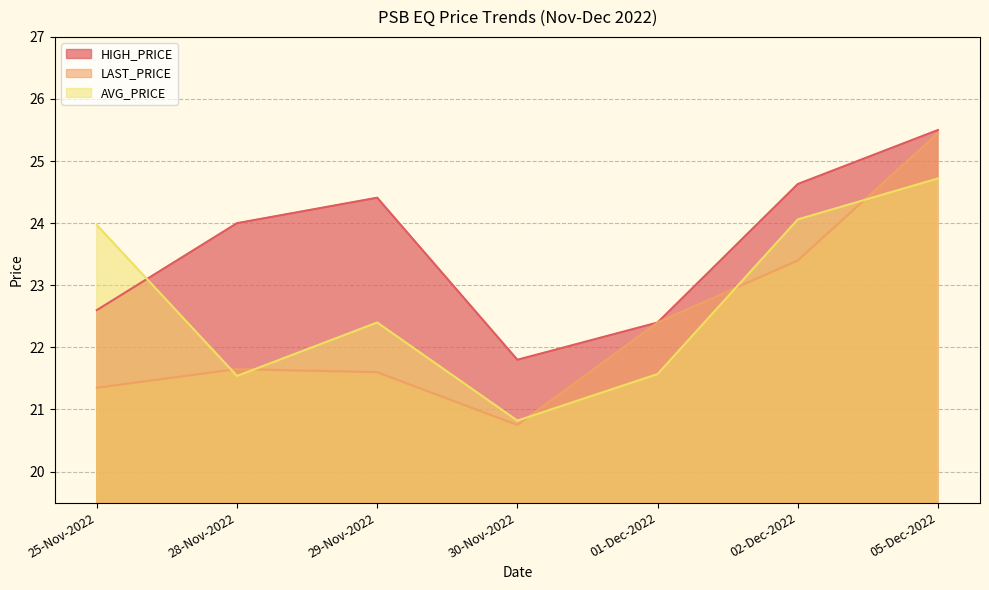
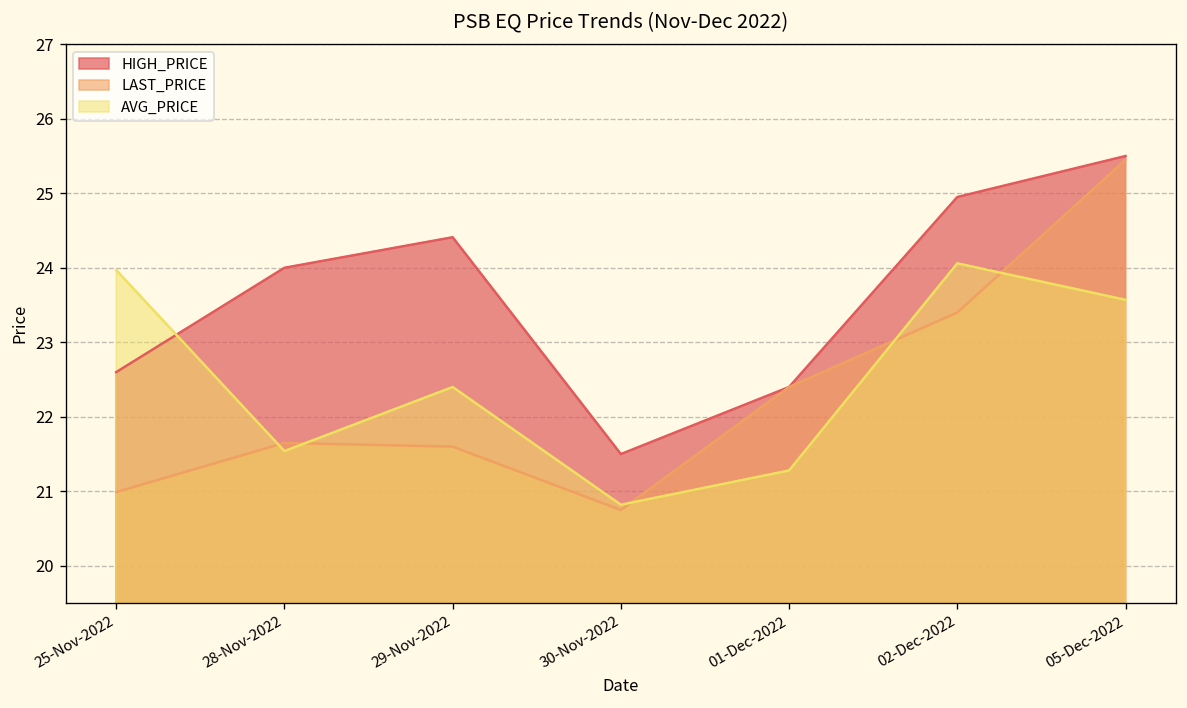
LAST_PRICE, 25-Nov-2022: 21.4 -> 21.0
HIGH_PRICE, 30-Nov-2022: 21.8 -> 21.5
AVG_PRICE, 01-Dec-2022: 21.6 -> 21.3
HIGH_PRICE, 02-Dec-2022: 24.6 -> 25.0
AVG_PRICE, 05-Dec-2022: 24.7 -> 23.6
